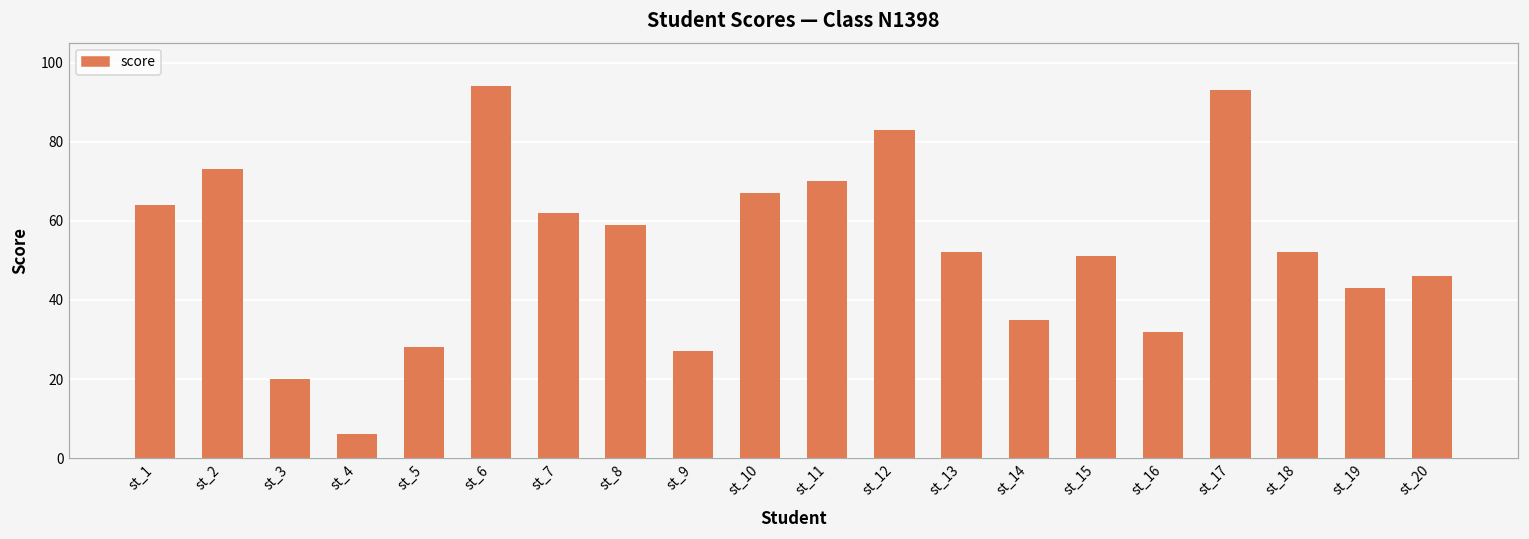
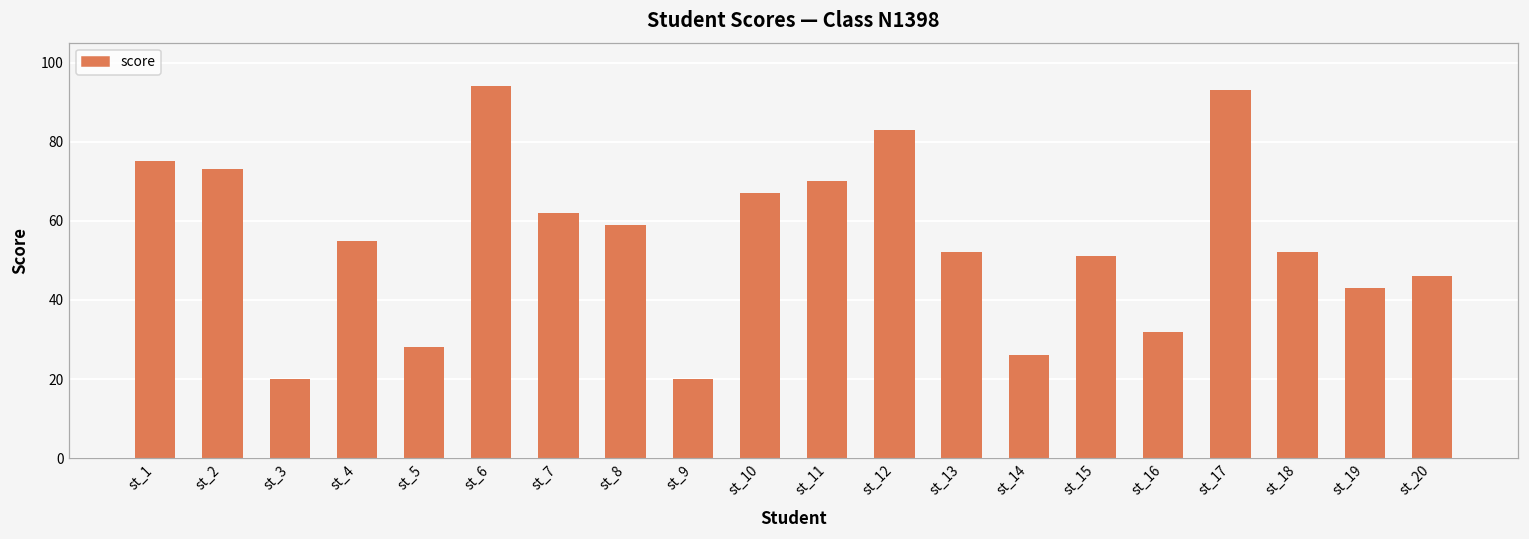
st_1: 64 -> 75
st_4: 6 -> 55
st_9: 27 -> 20
st_14: 35 -> 26
